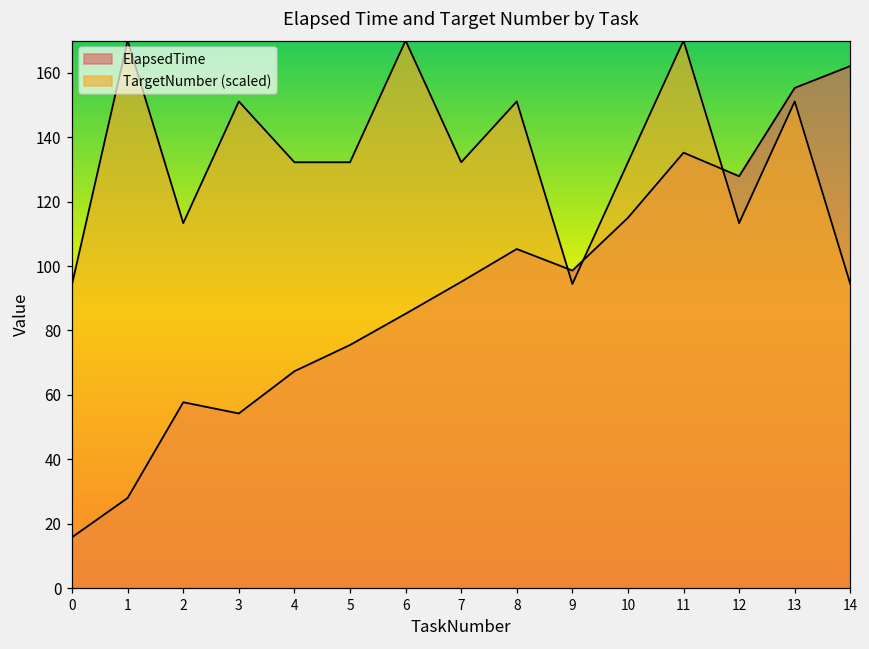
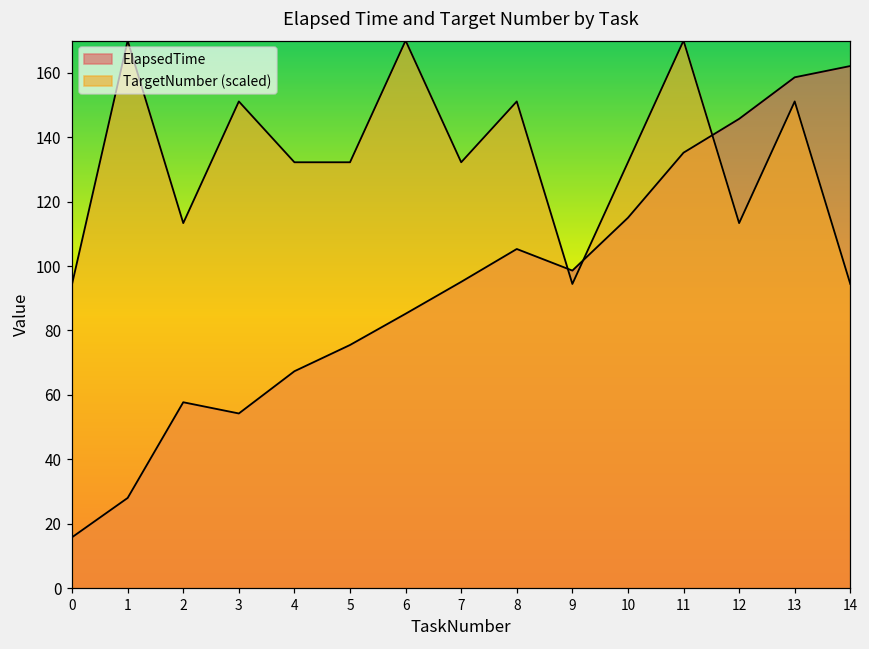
ElapsedTime, 12: 128 -> 146
ElapsedTime, 13: 155 -> 159
